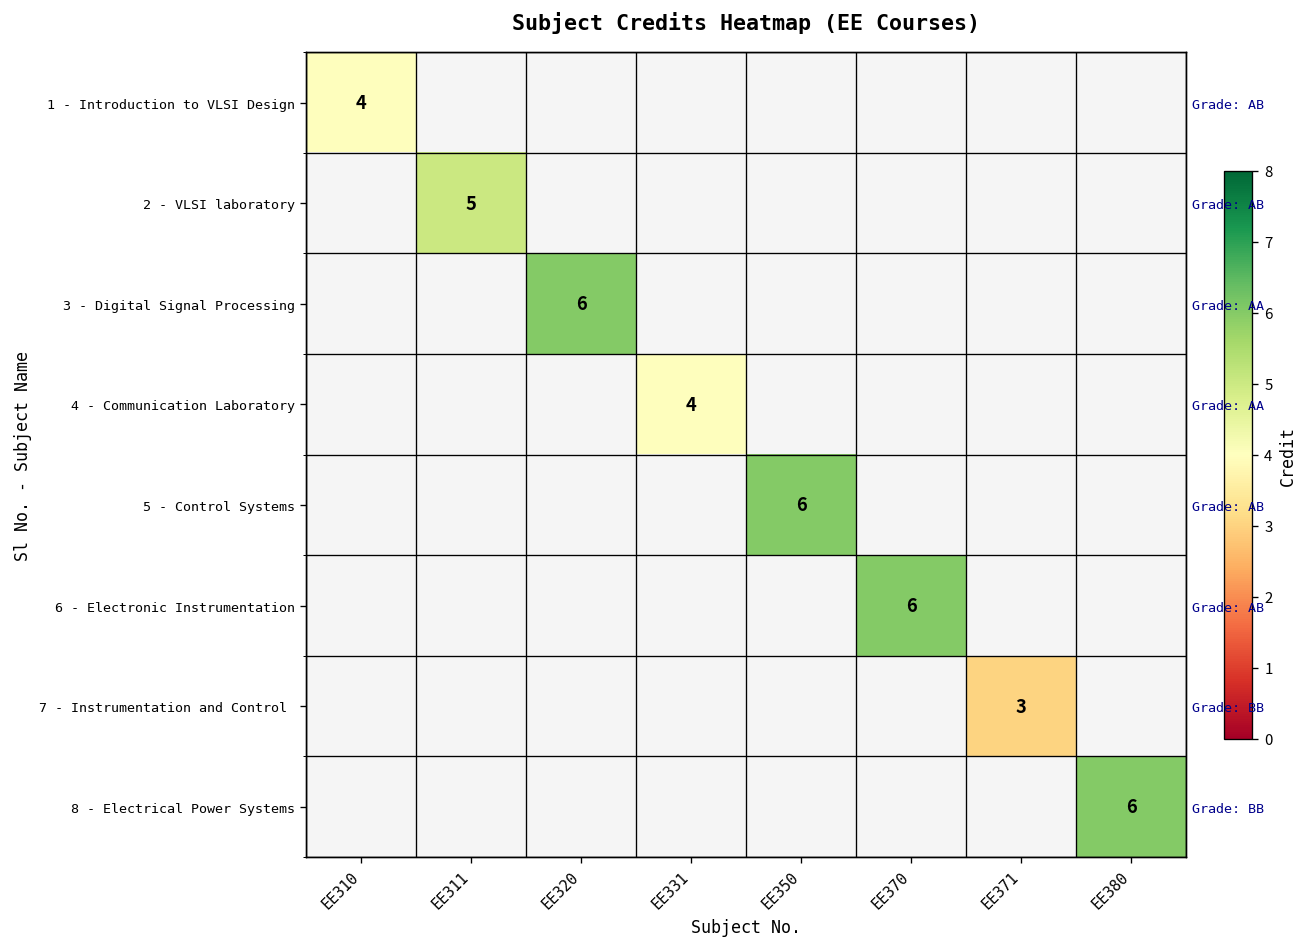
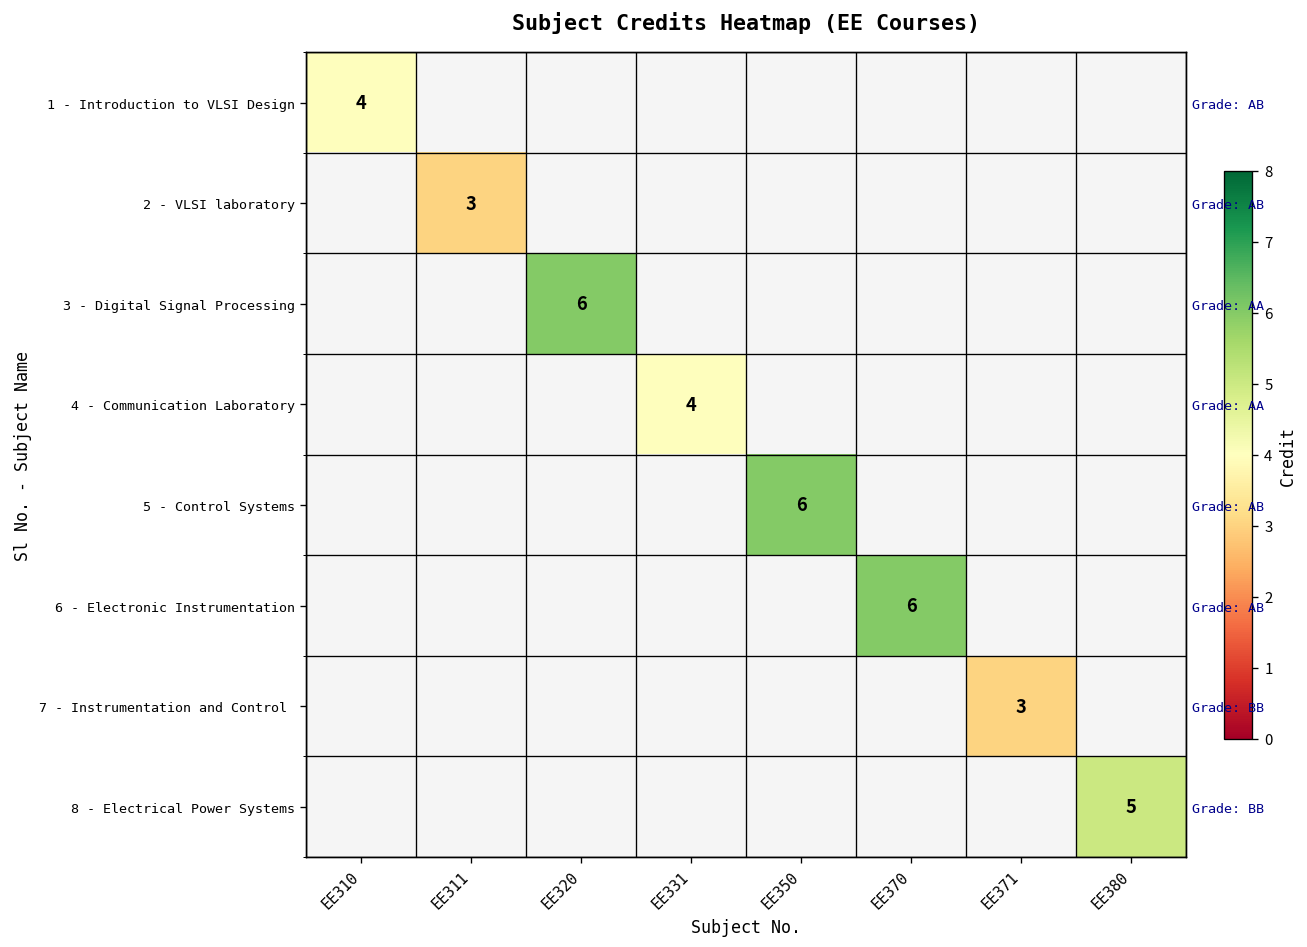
2 - VLSI laboratory, EE311: 5 -> 3
8 - Electrical Power Systems, EE380: 6 -> 5
